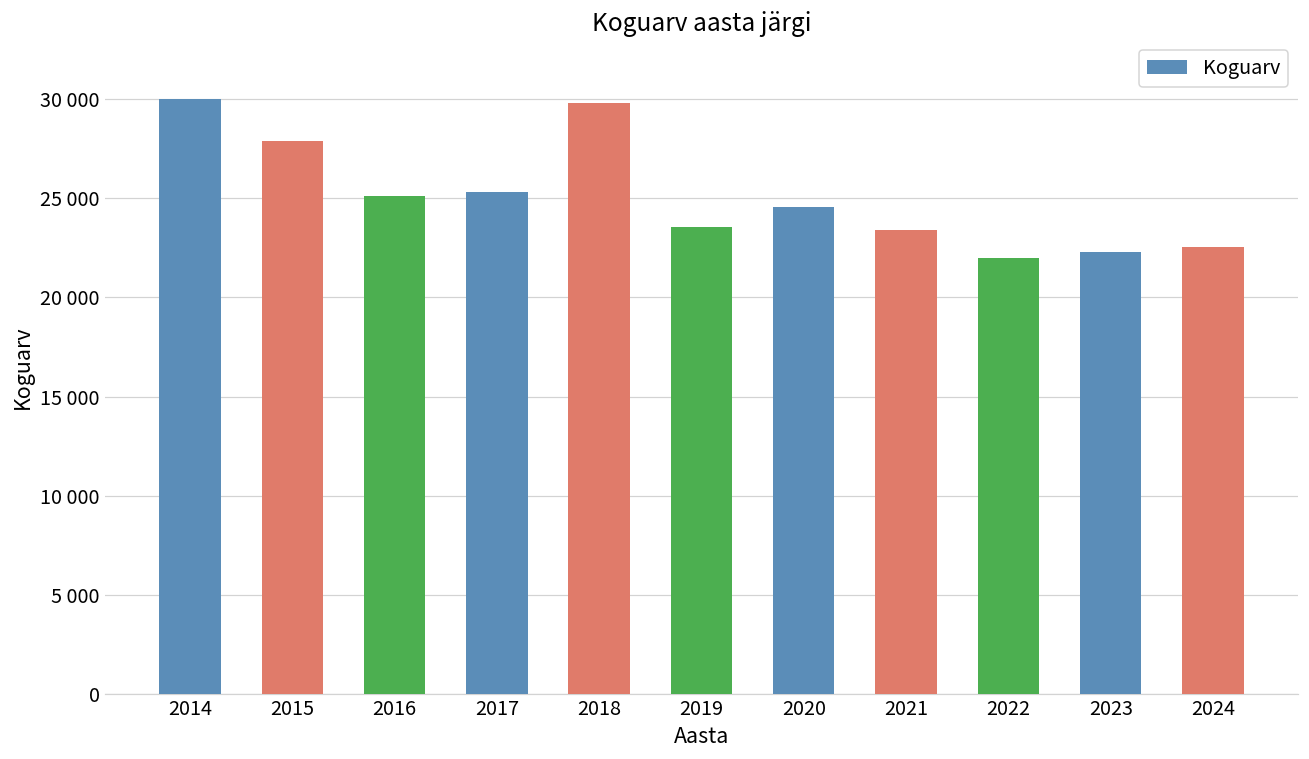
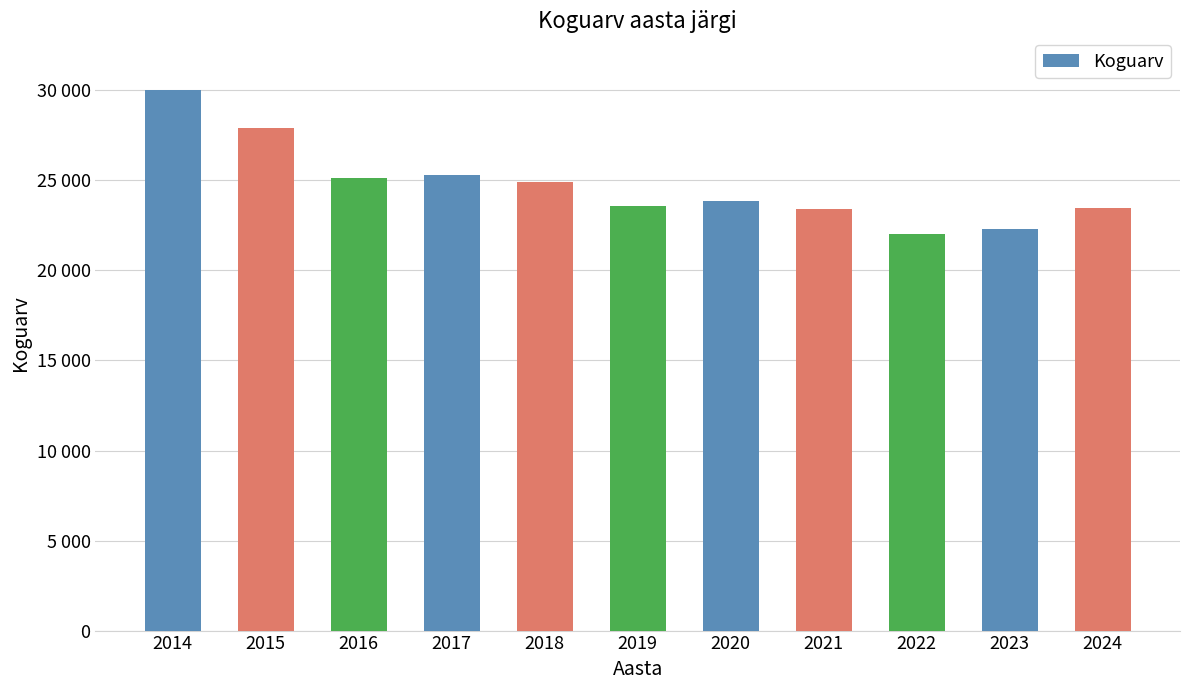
2018: 29800 -> 24900
2020: 24600 -> 23800
2024: 22600 -> 23400
